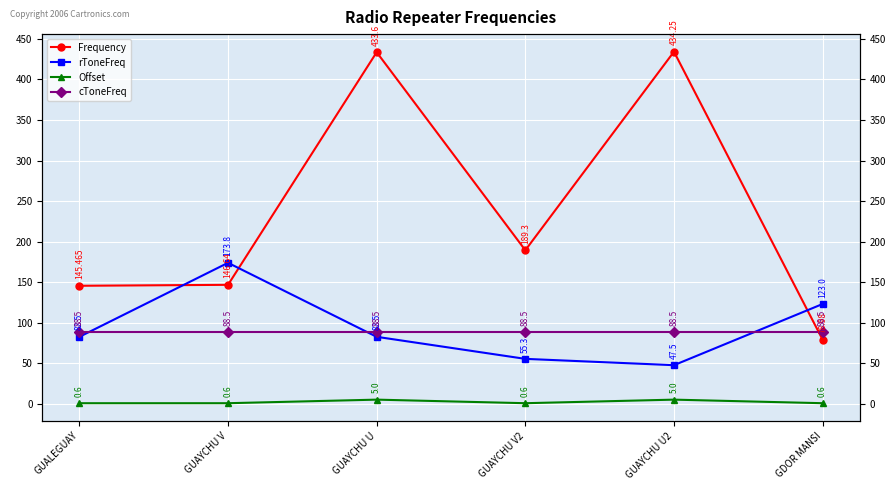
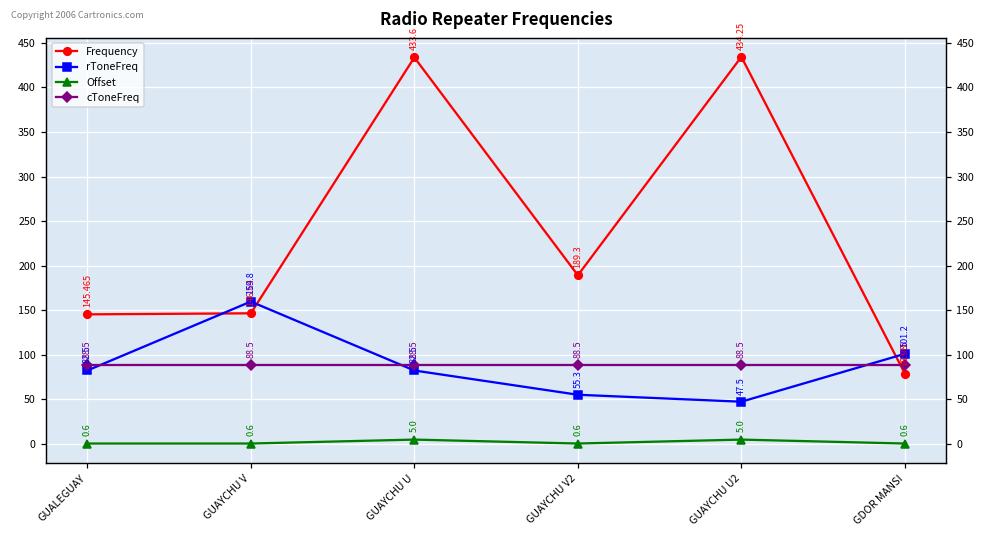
rToneFreq, GUAYCHU V: 173.8 -> 159.8
rToneFreq, GDOR MANSI: 123.0 -> 101.2
